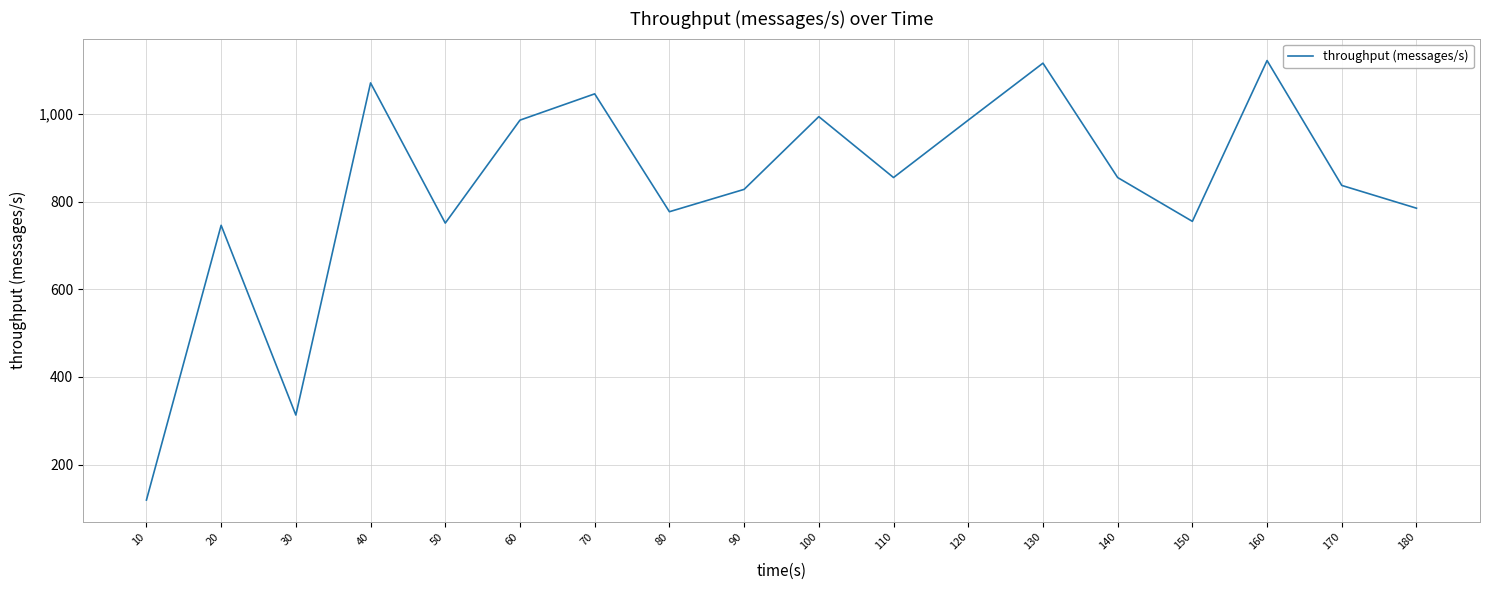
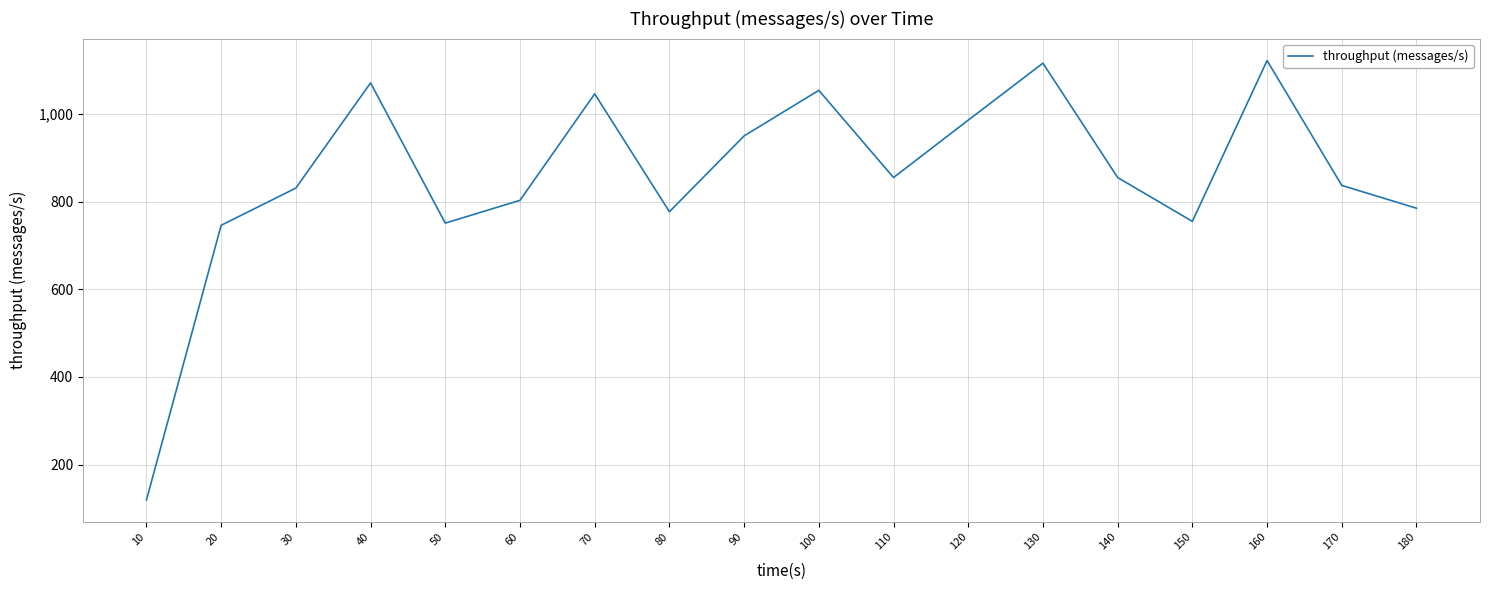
30: 310 -> 830
60: 990 -> 800
90: 830 -> 950
100: 990 -> 1,050
